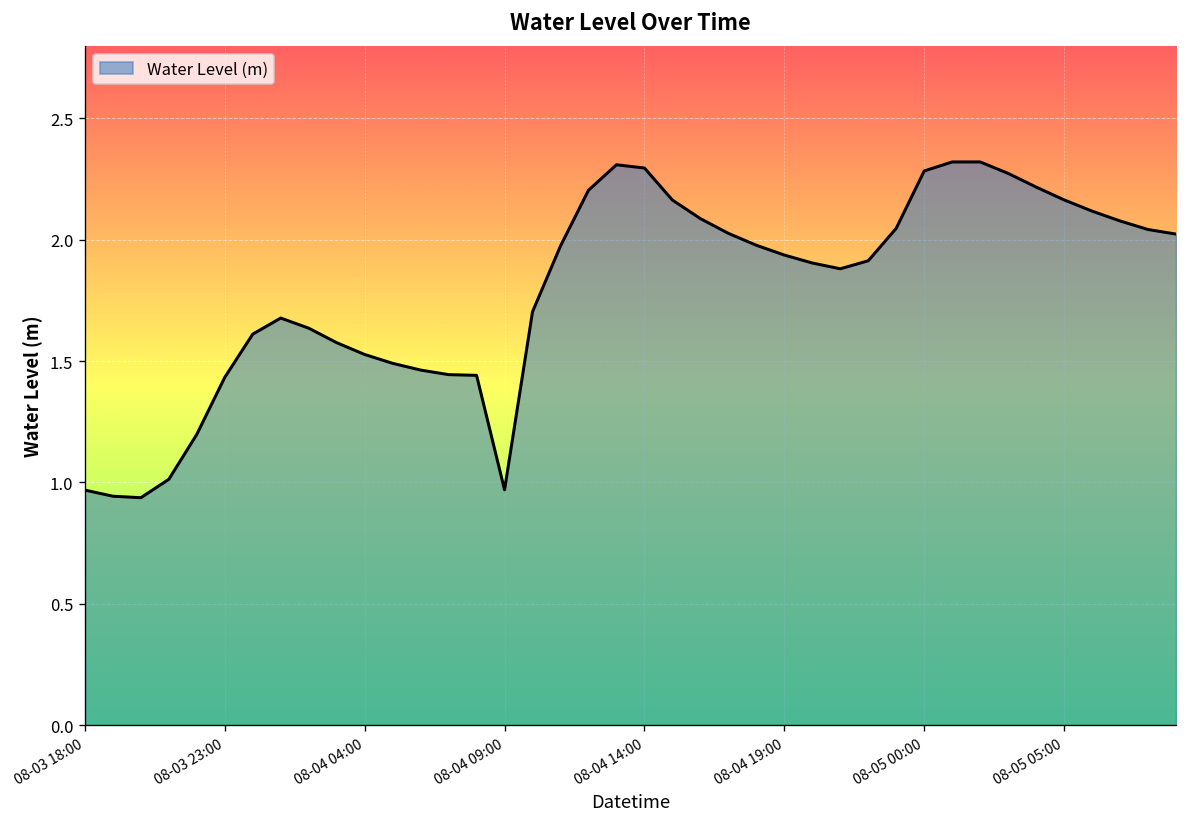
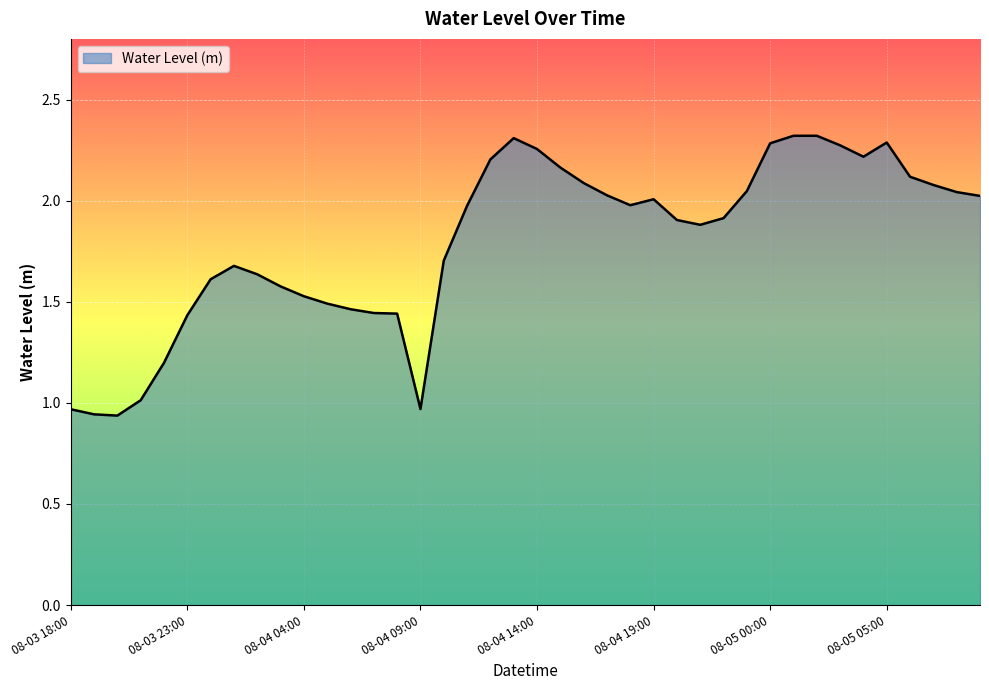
08-04 14:00: 2.30 -> 2.26
08-04 19:00: 1.94 -> 2.01
08-05 05:00: 2.16 -> 2.29
